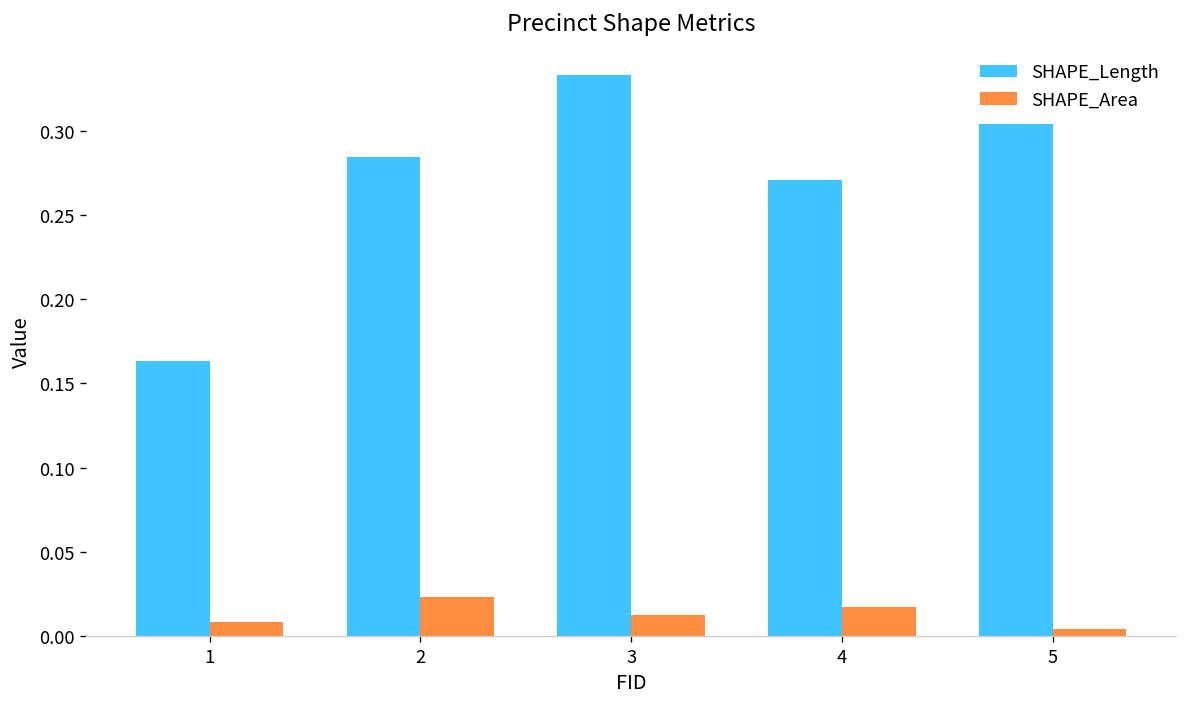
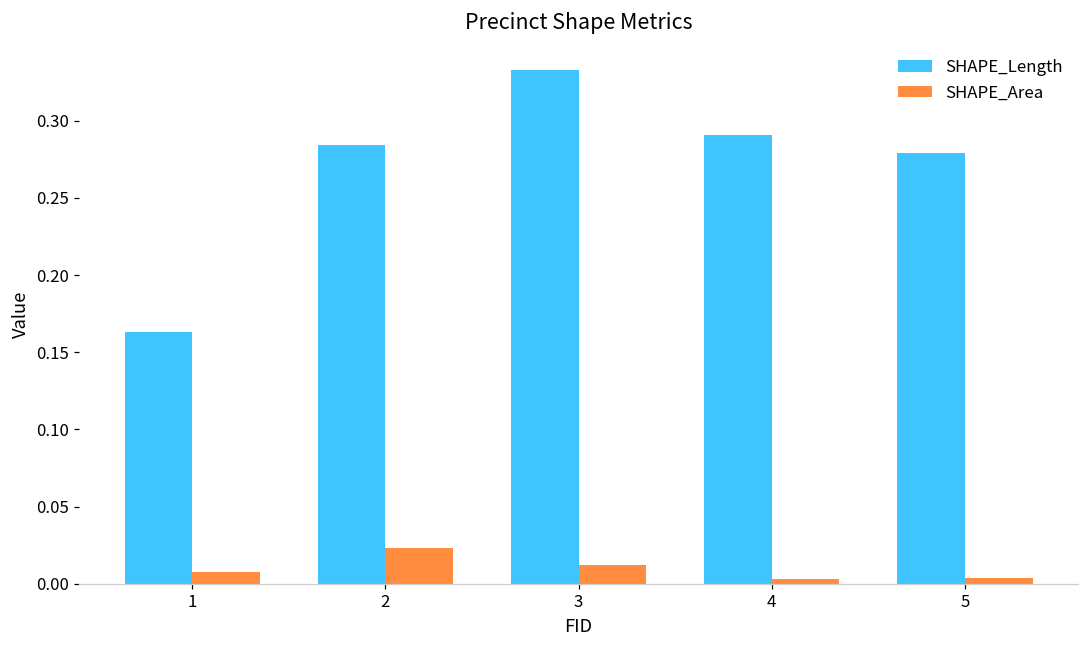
SHAPE_Length, 4: 0.271 -> 0.291
SHAPE_Area, 4: 0.017 -> 0.003
SHAPE_Length, 5: 0.304 -> 0.279
